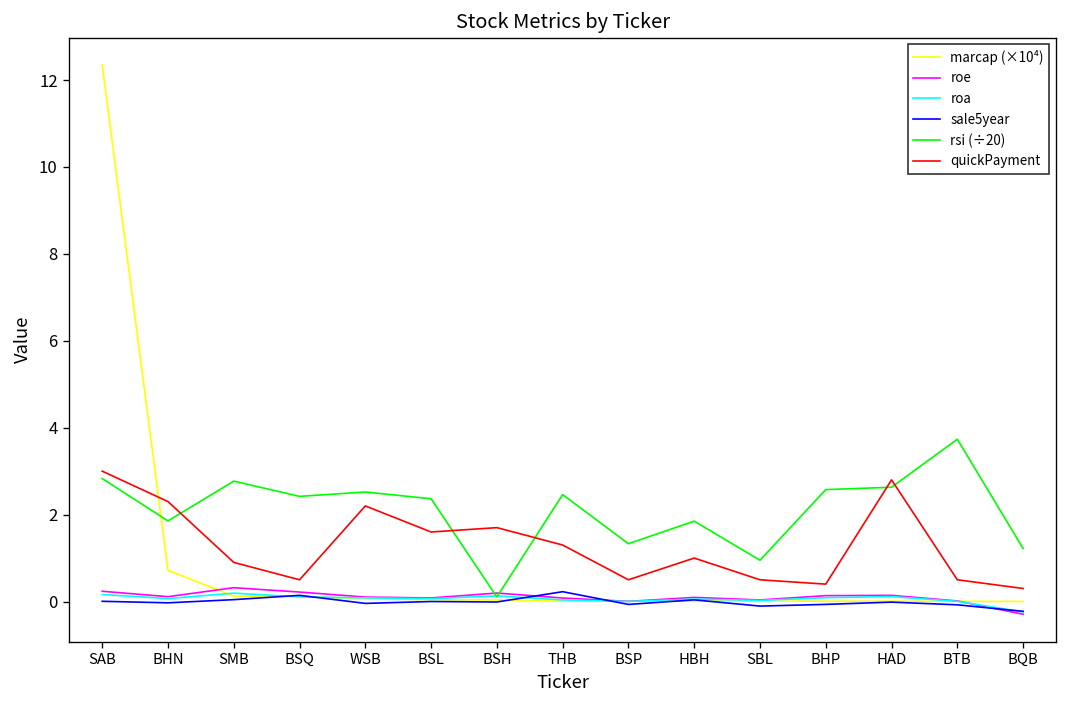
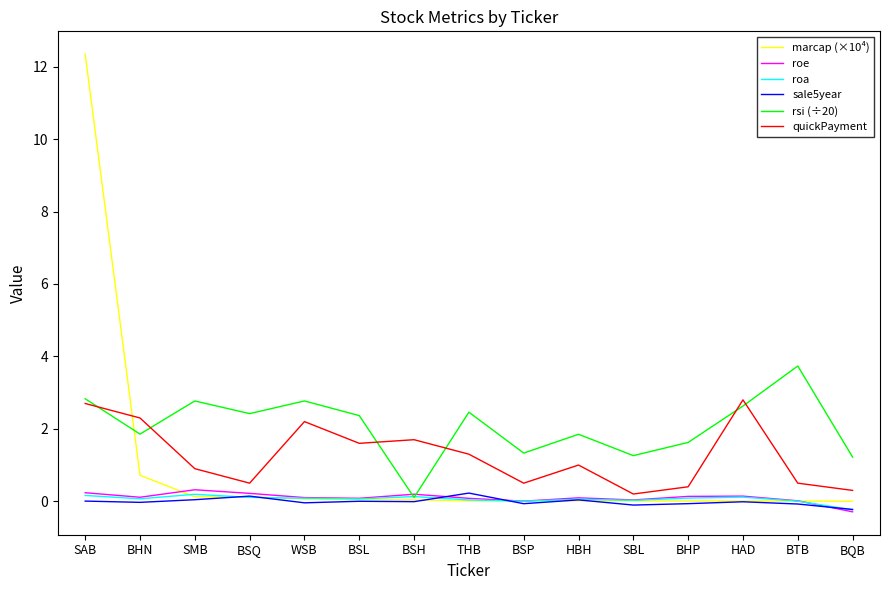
quickPayment, SAB: 3.0 -> 2.7
rsi (÷20), WSB: 2.5 -> 2.8
rsi (÷20), SBL: 1.0 -> 1.3
quickPayment, SBL: 0.5 -> 0.2
rsi (÷20), BHP: 2.6 -> 1.6
